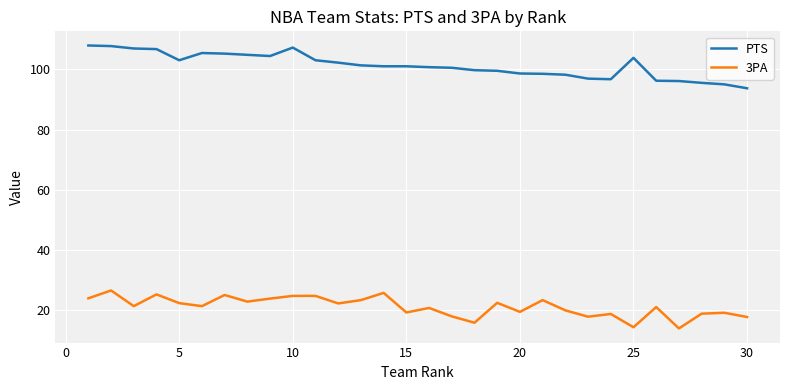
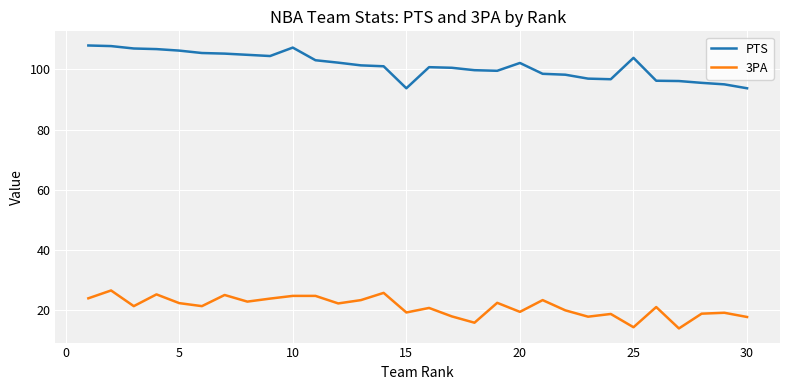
PTS, 5: 103 -> 106
PTS, 15: 101 -> 94
PTS, 20: 99 -> 102
